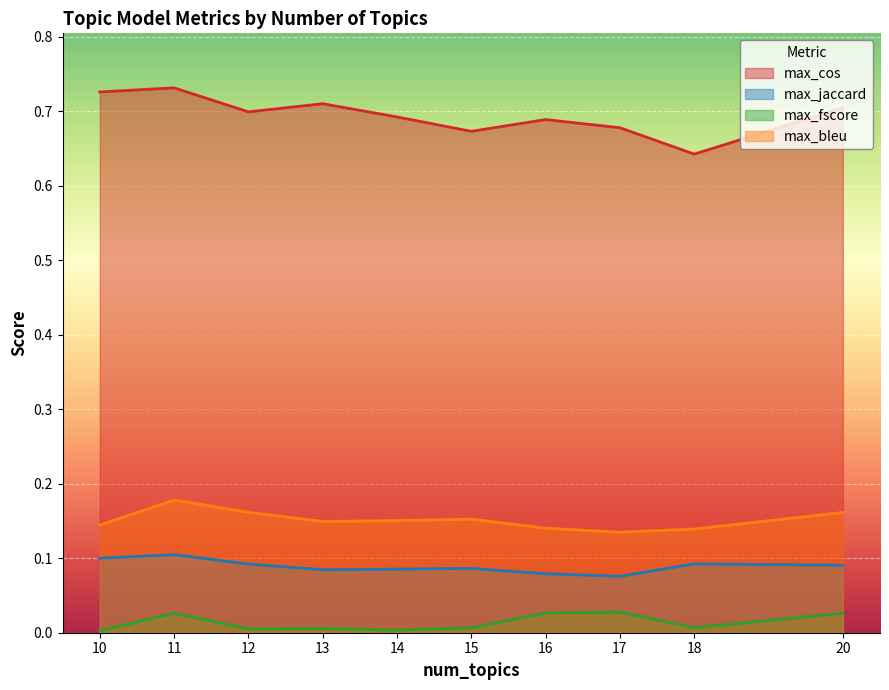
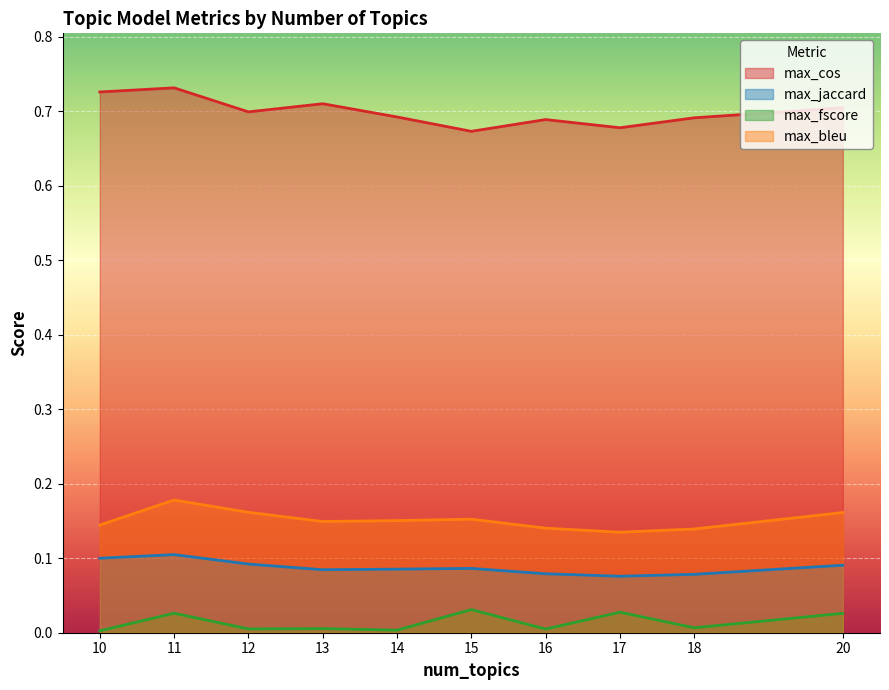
max_fscore, 15: 0.01 -> 0.03
max_fscore, 16: 0.03 -> 0.00
max_cos, 18: 0.64 -> 0.69
max_jaccard, 18: 0.09 -> 0.08
